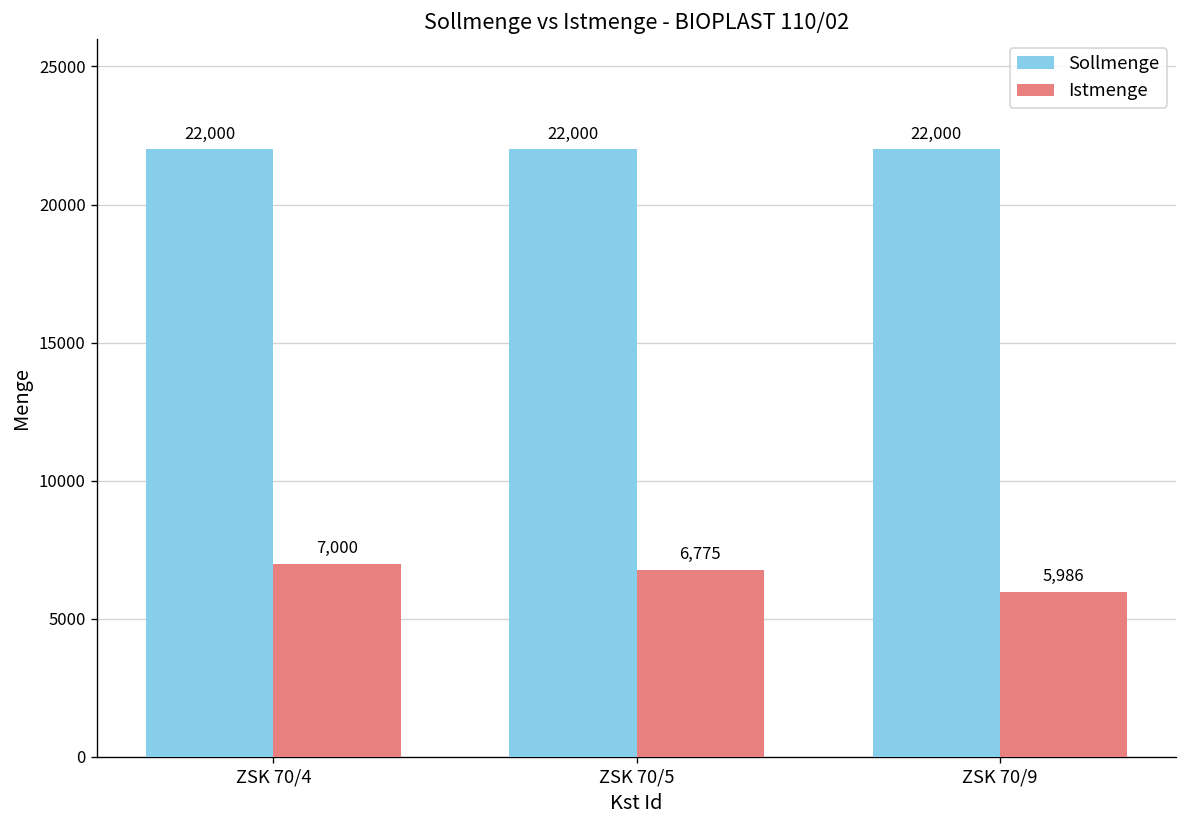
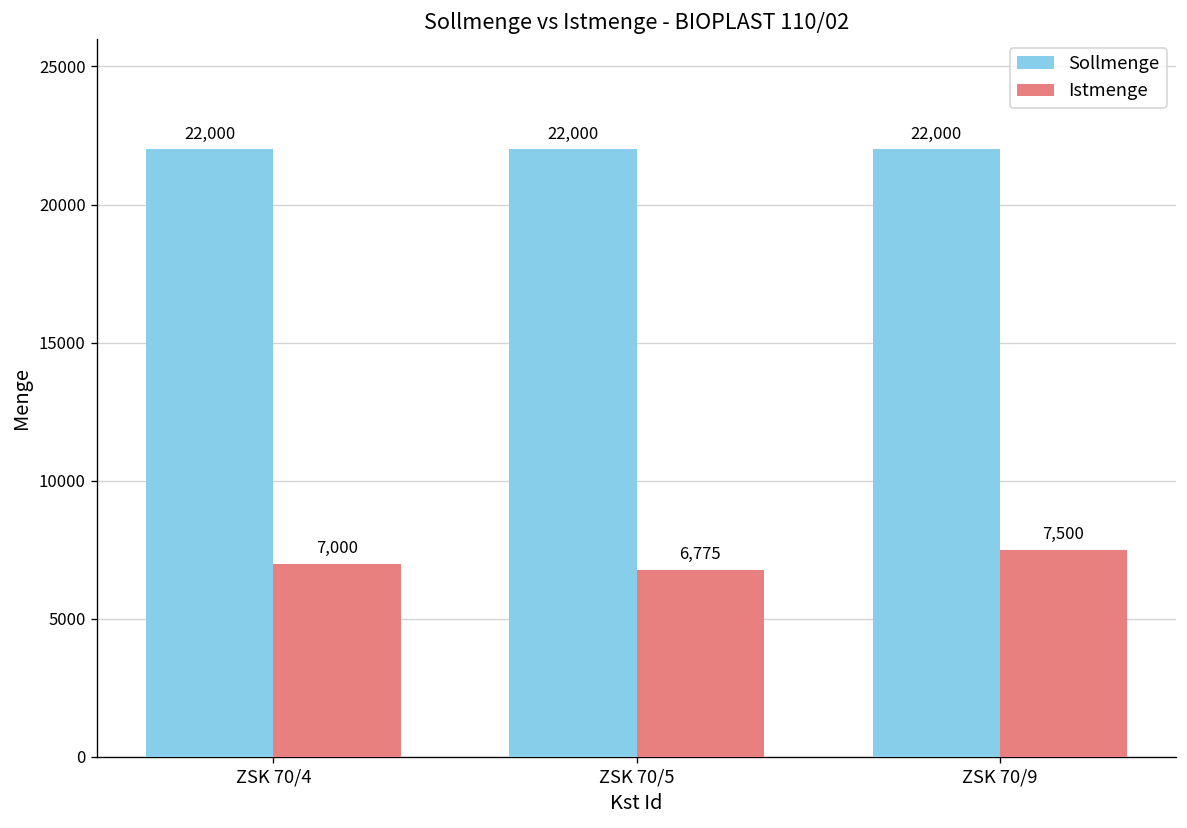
Istmenge, ZSK 70/9: 5,986 -> 7,500
